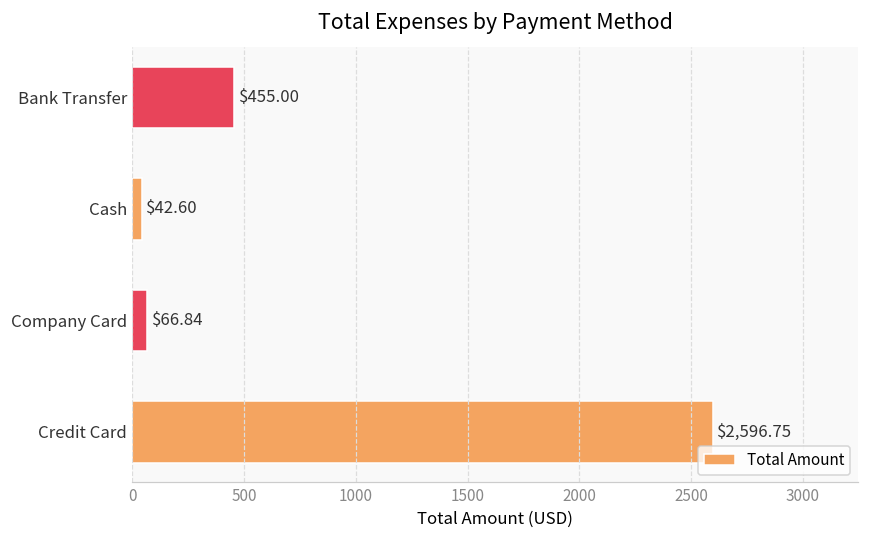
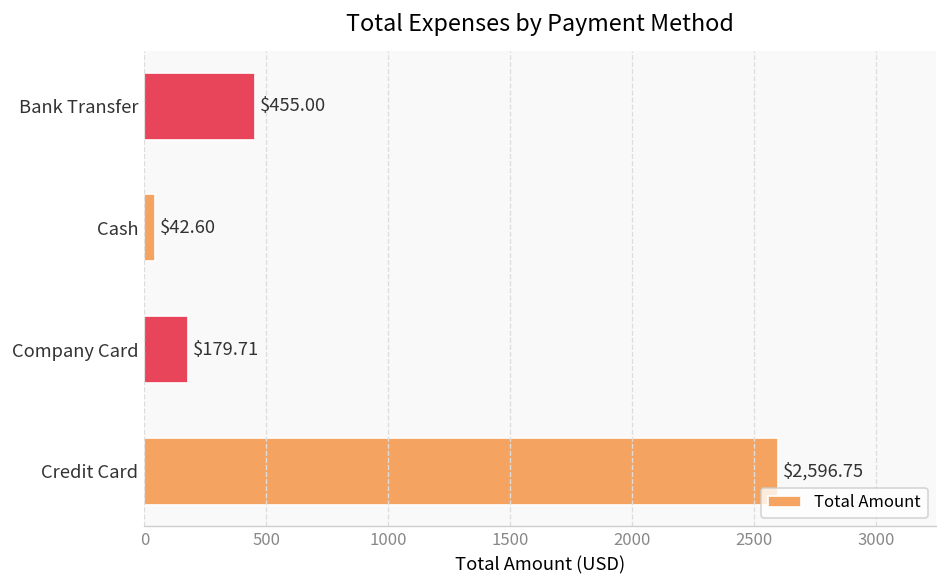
Company Card: $66.84 -> $179.71
